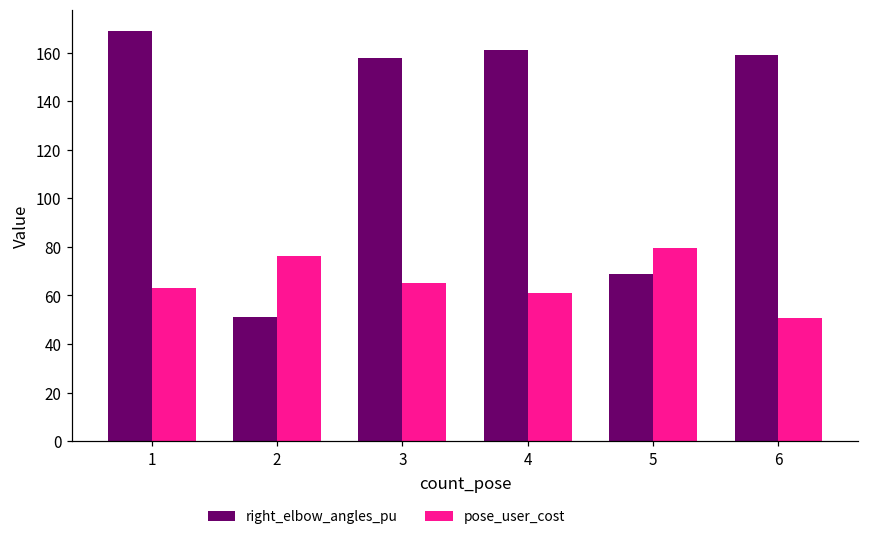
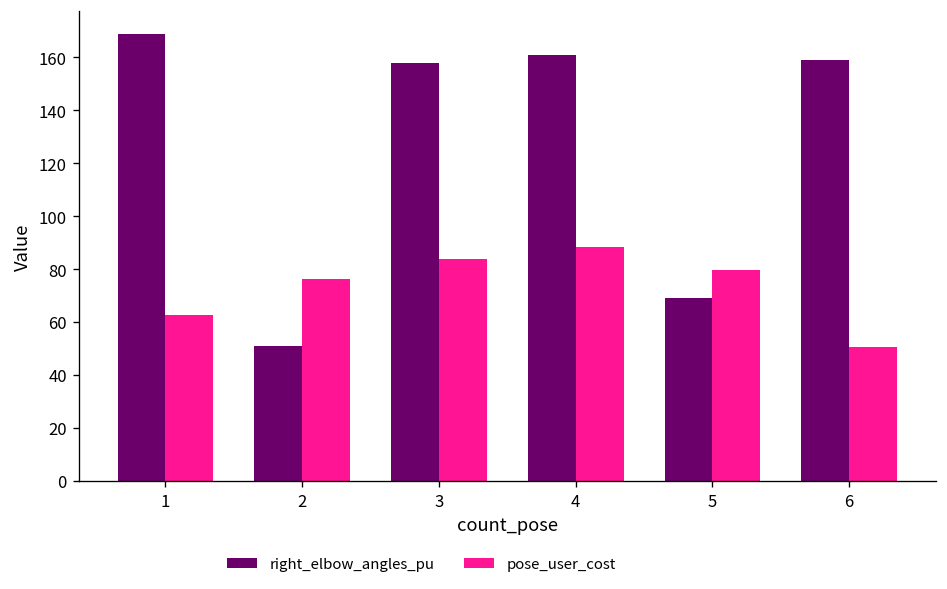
pose_user_cost, 3: 65 -> 84
pose_user_cost, 4: 61 -> 88
